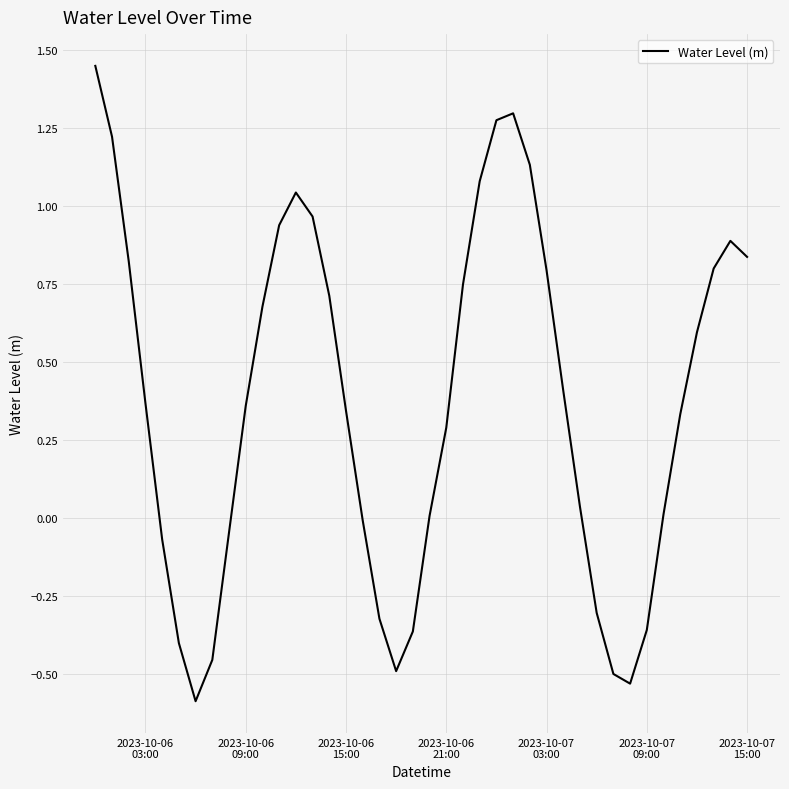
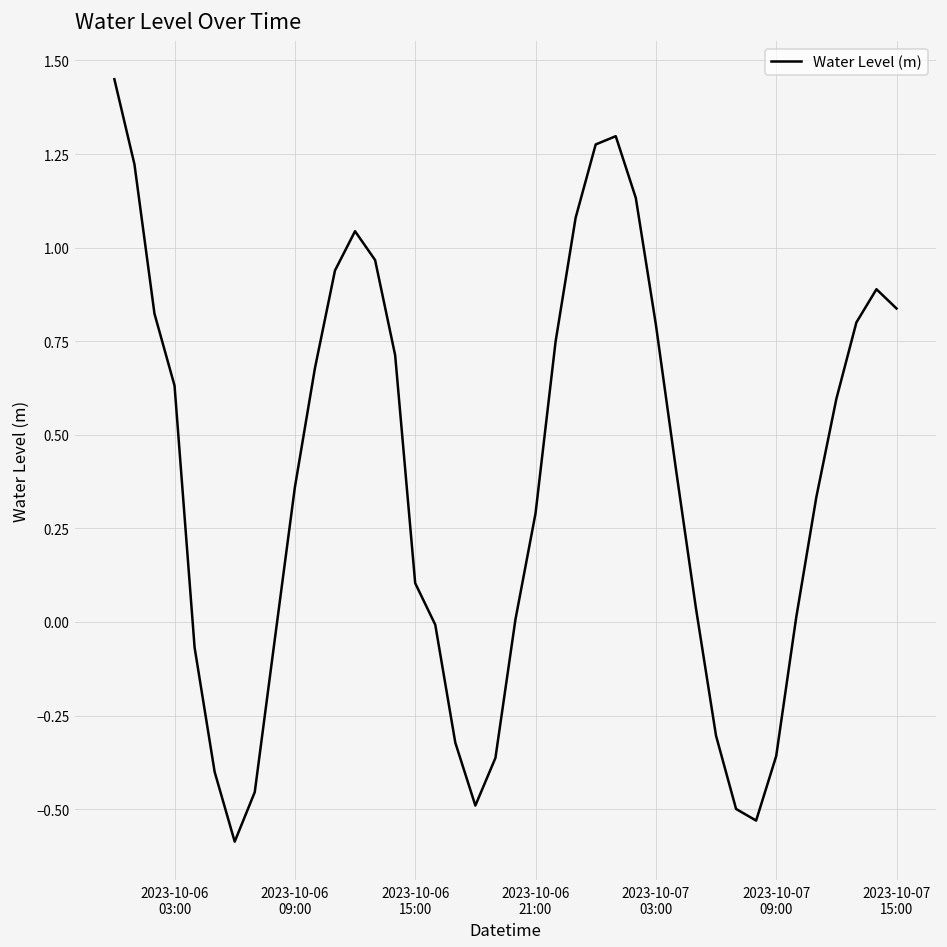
2023-10-06 03:00: 0.37 -> 0.63
2023-10-06 15:00: 0.34 -> 0.10
